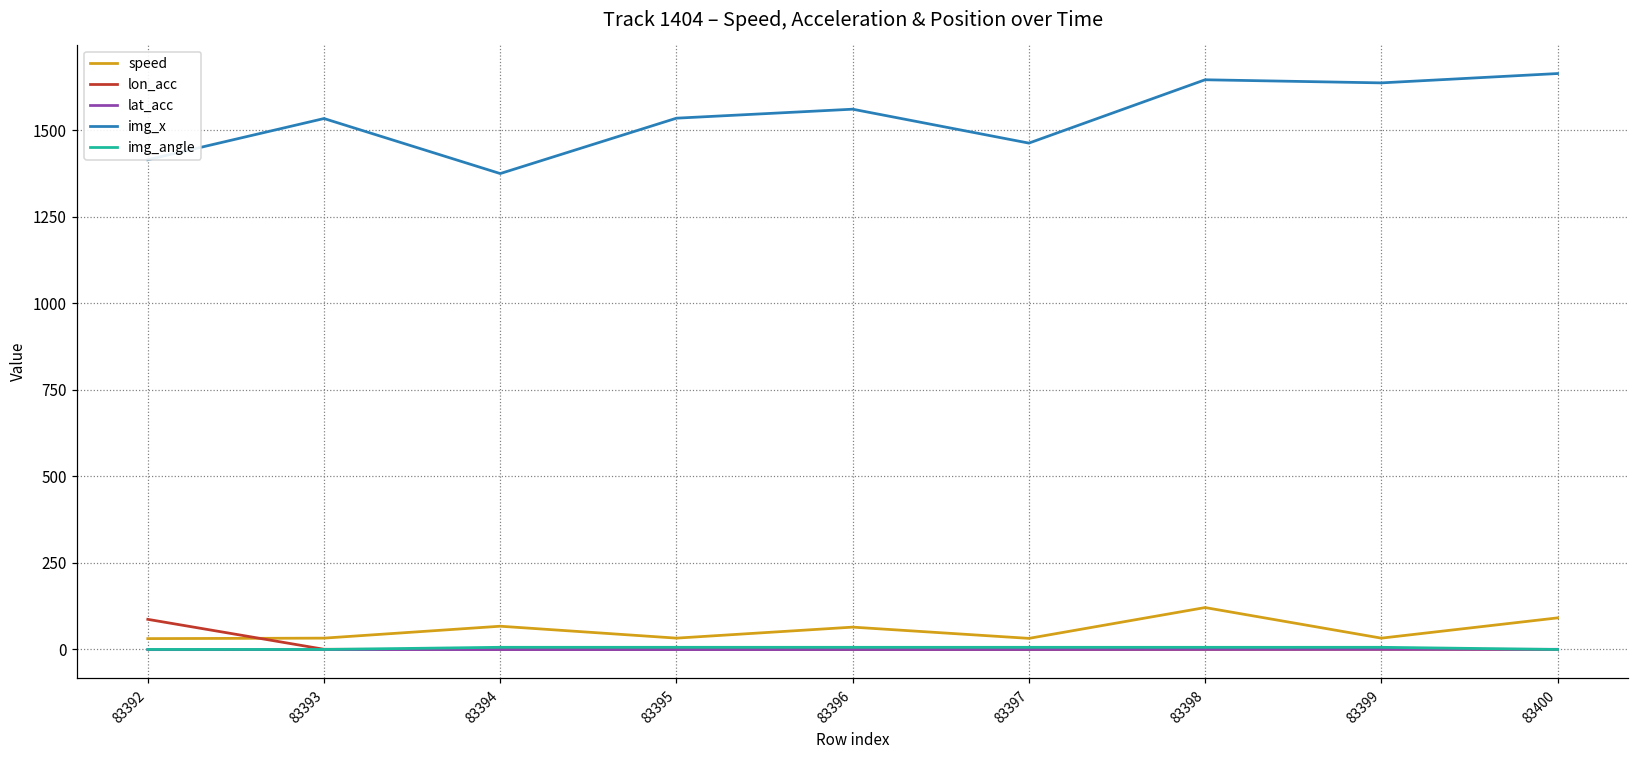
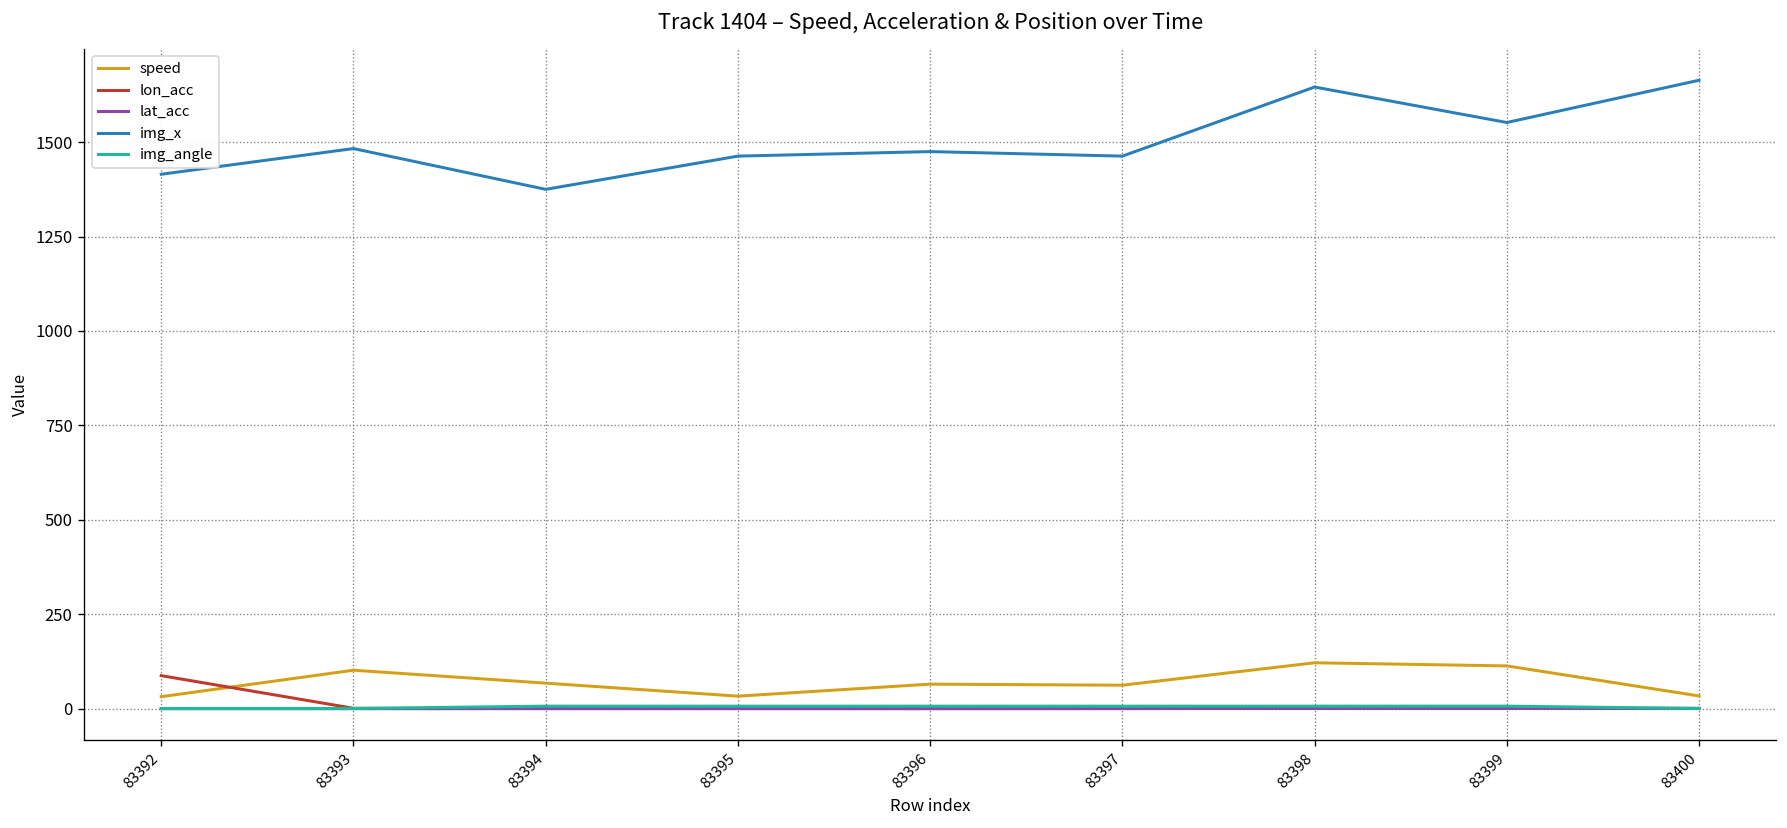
speed, 83393: 30 -> 100
img_x, 83393: 1530 -> 1480
img_x, 83395: 1540 -> 1460
img_x, 83396: 1560 -> 1480
speed, 83397: 30 -> 60
speed, 83399: 30 -> 110
img_x, 83399: 1640 -> 1550
speed, 83400: 90 -> 30
